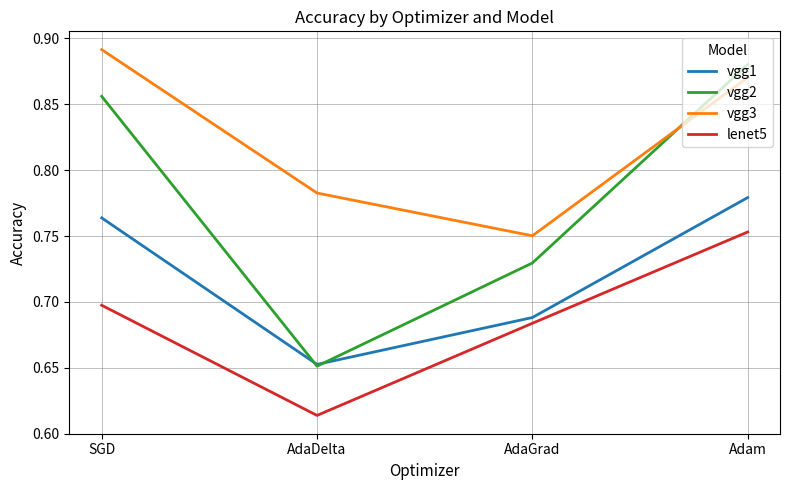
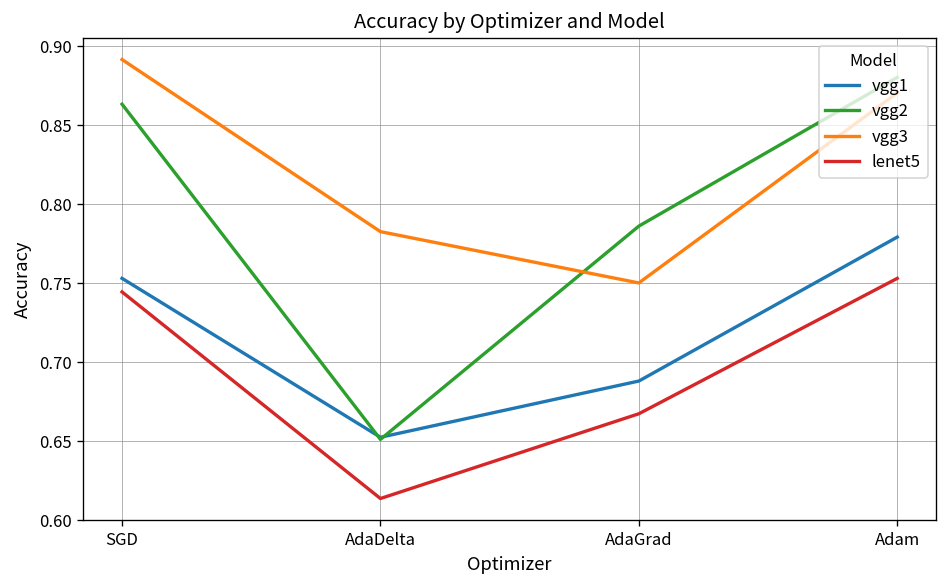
vgg1, SGD: 0.764 -> 0.753
vgg2, SGD: 0.856 -> 0.863
lenet5, SGD: 0.697 -> 0.745
vgg2, AdaGrad: 0.730 -> 0.786
lenet5, AdaGrad: 0.684 -> 0.667
